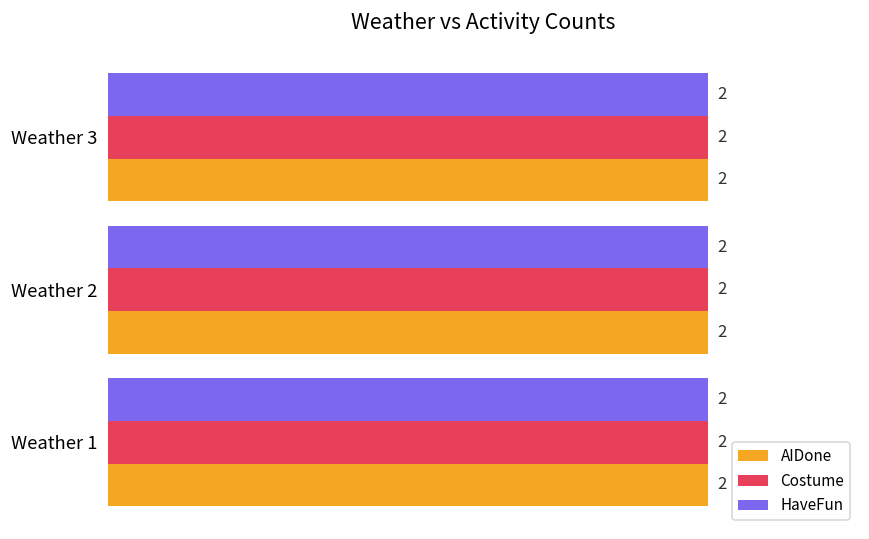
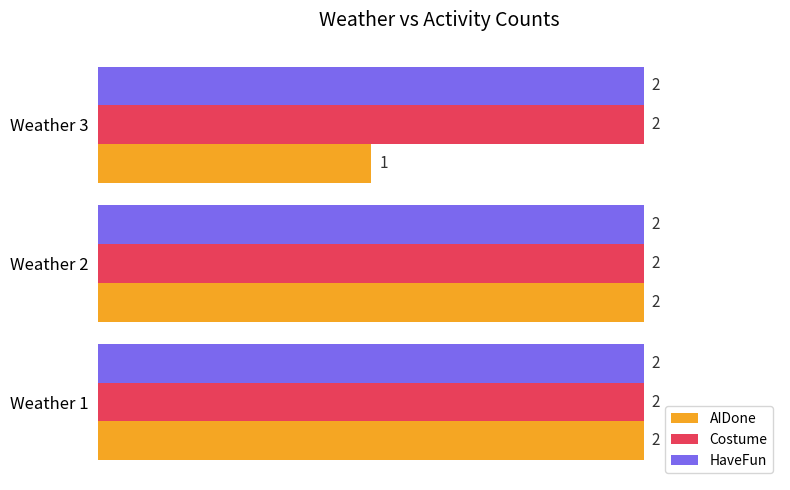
AIDone, Weather 3: 2 -> 1
